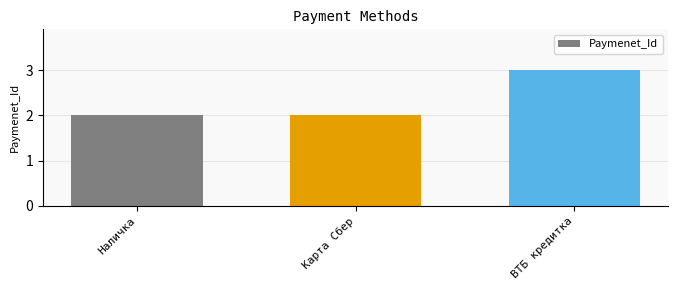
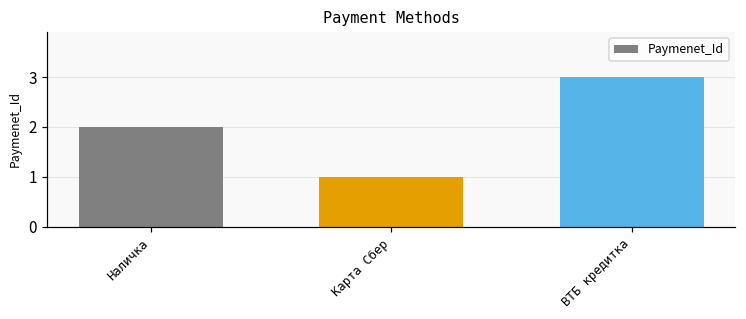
Карта Сбер: 2 -> 1
